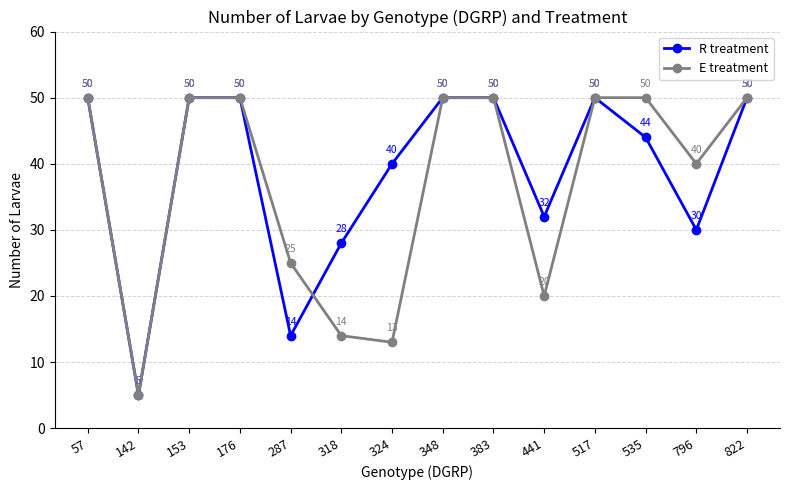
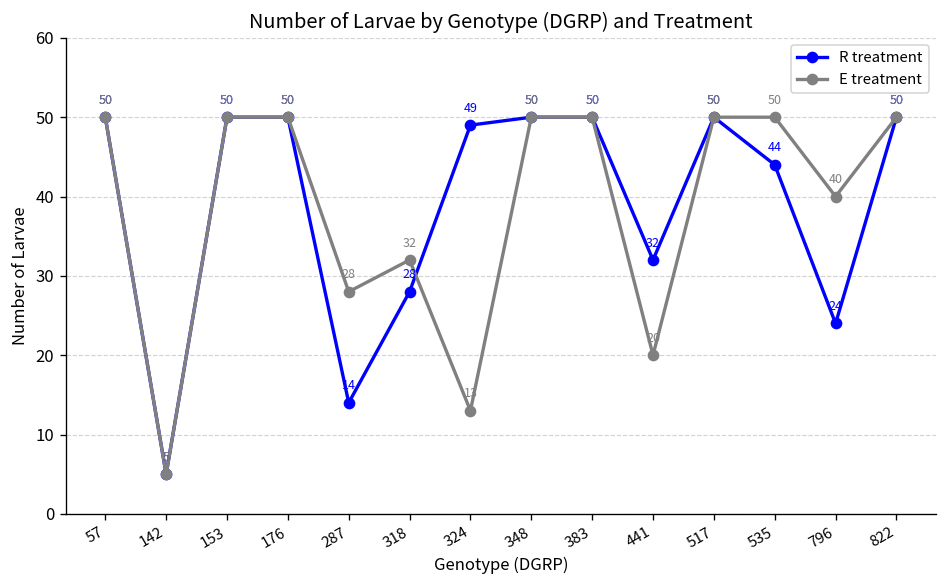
E treatment, 287: 25 -> 28
E treatment, 318: 14 -> 32
R treatment, 324: 40 -> 49
R treatment, 796: 30 -> 24
